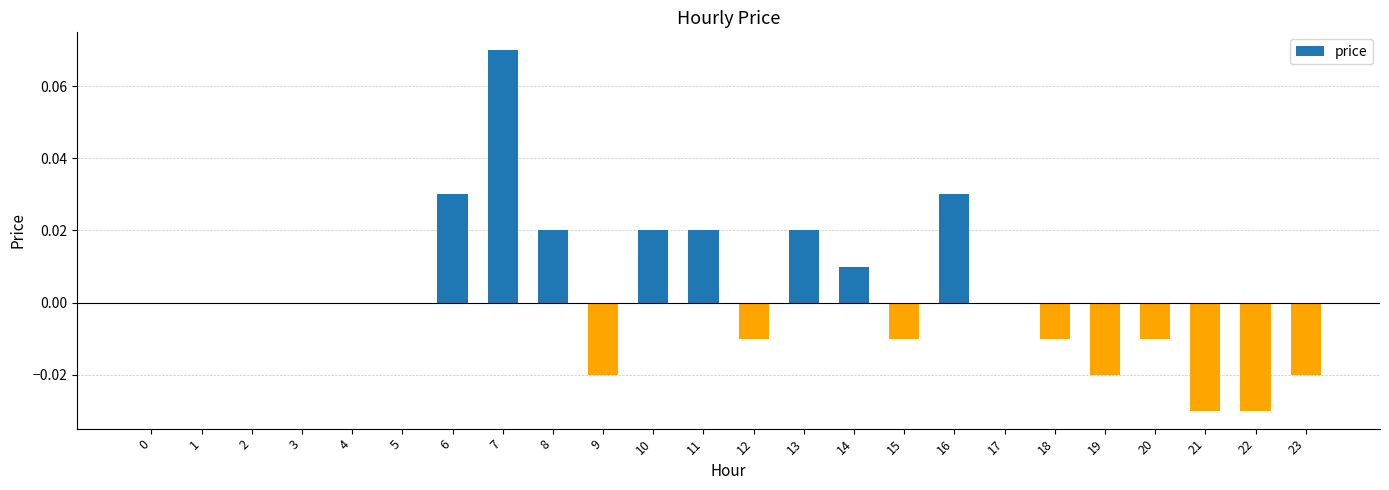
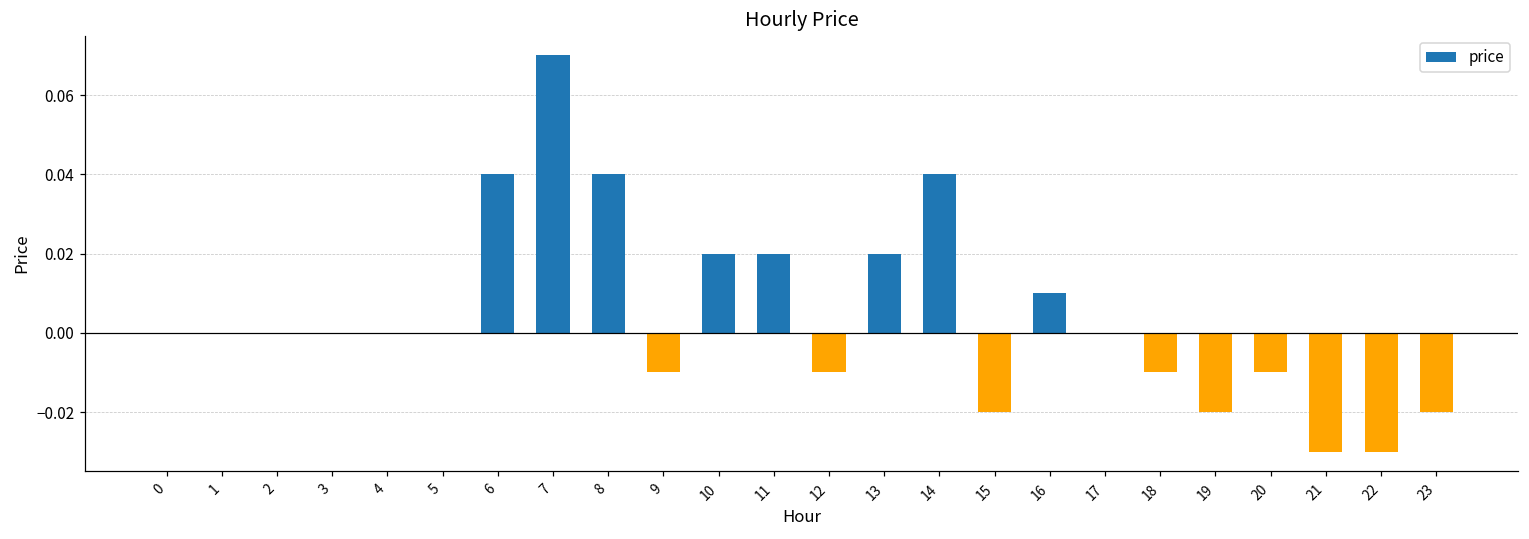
6: 0.03 -> 0.04
8: 0.02 -> 0.04
9: -0.02 -> -0.01
14: 0.01 -> 0.04
15: -0.01 -> -0.02
16: 0.03 -> 0.01
